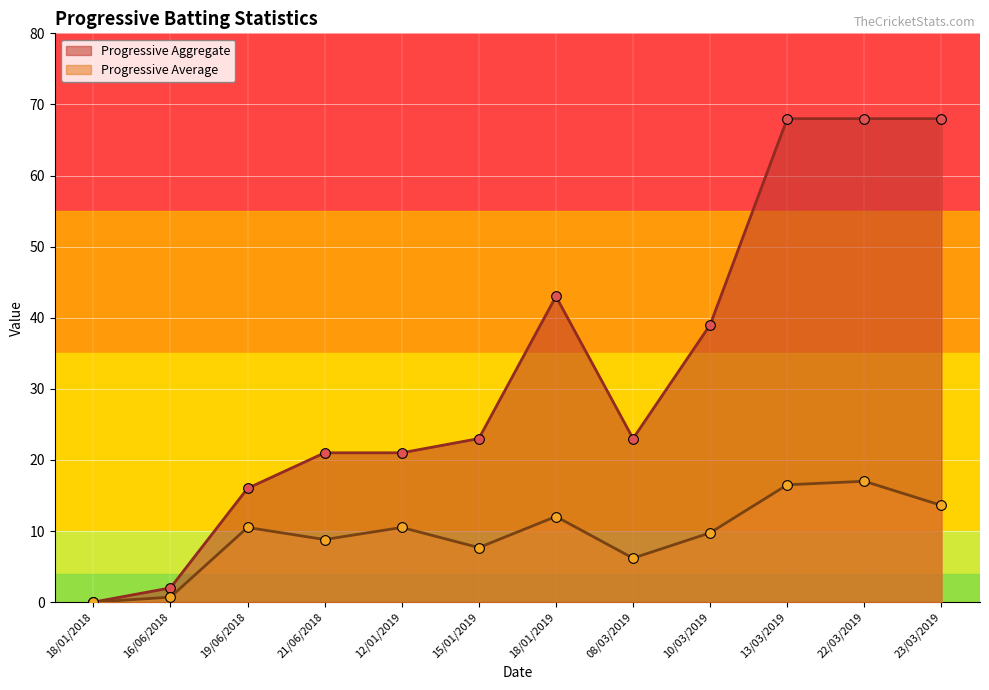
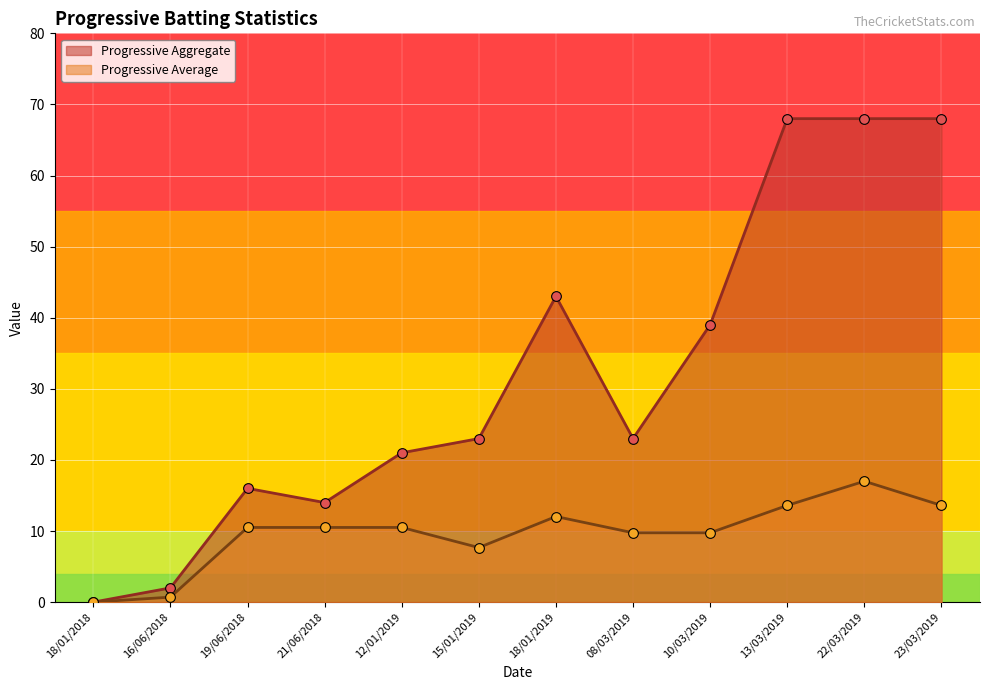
Progressive Aggregate, 21/06/2018: 21 -> 14
Progressive Average, 21/06/2018: 9 -> 11
Progressive Average, 08/03/2019: 6 -> 10
Progressive Average, 13/03/2019: 17 -> 14
